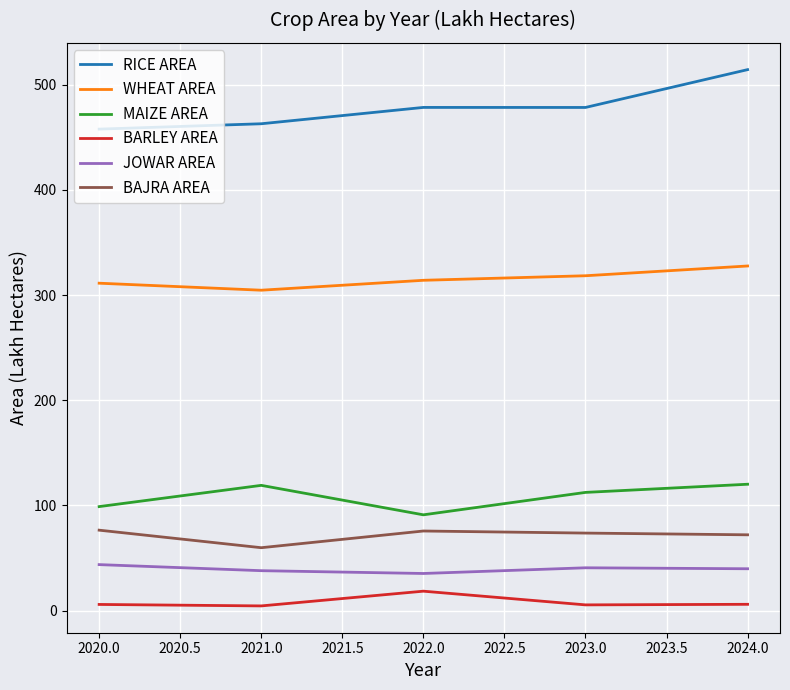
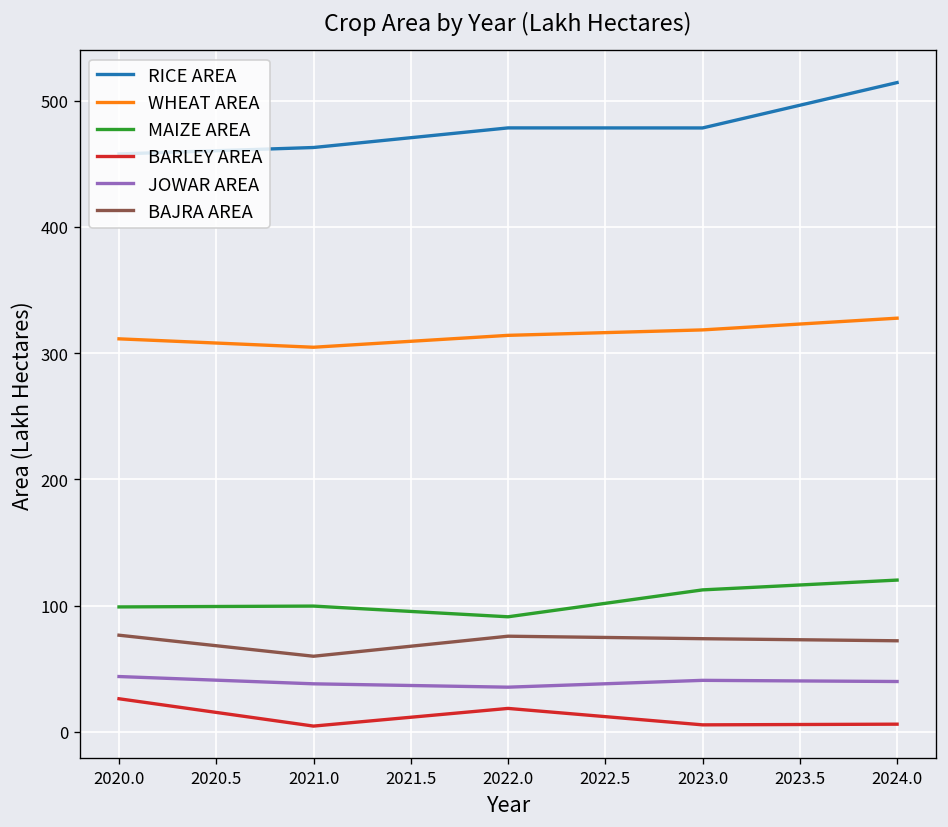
BARLEY AREA, 2020.0: 6 -> 26
MAIZE AREA, 2021.0: 119 -> 100
